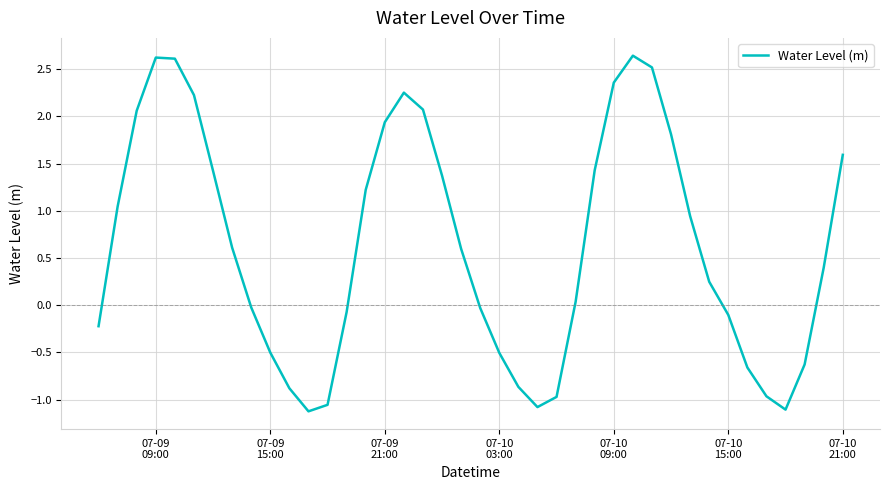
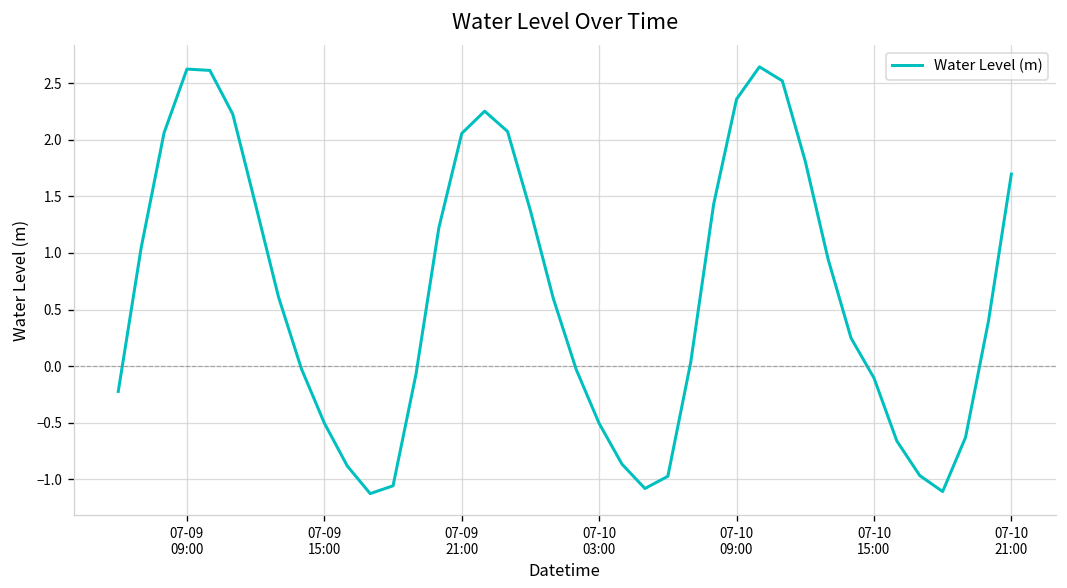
07-09 21:00: 1.9 -> 2.1
07-10 21:00: 1.6 -> 1.7
